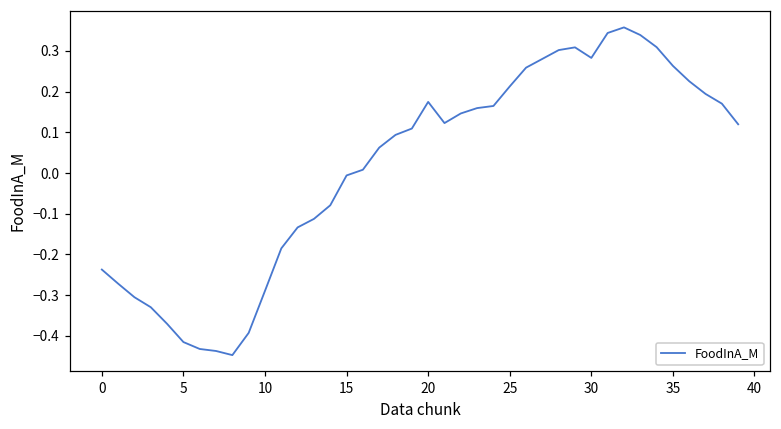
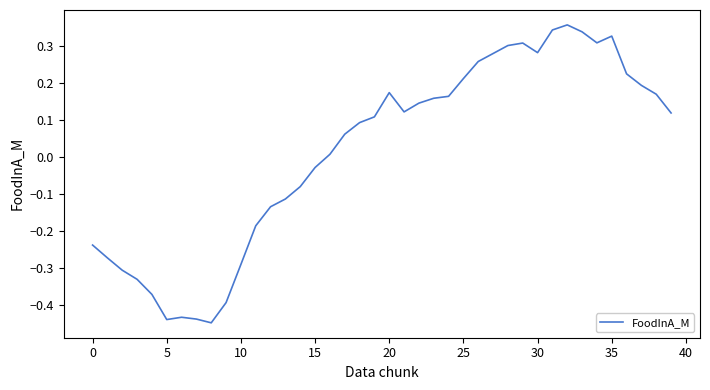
5: -0.42 -> -0.44
15: -0.01 -> -0.03
35: 0.26 -> 0.33
